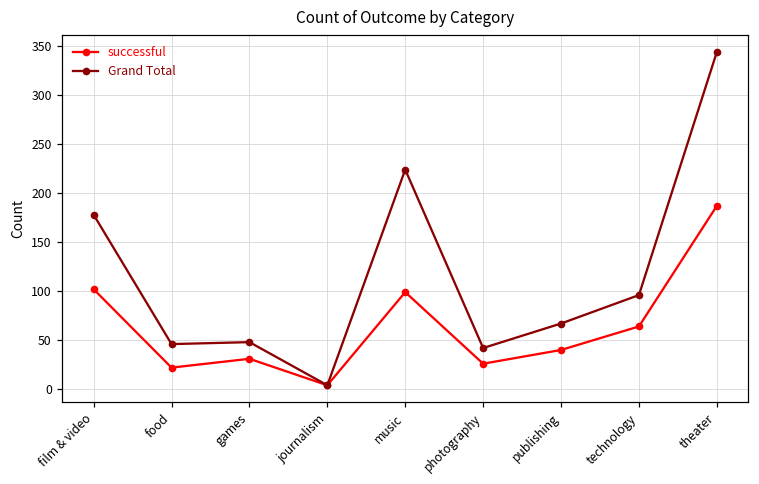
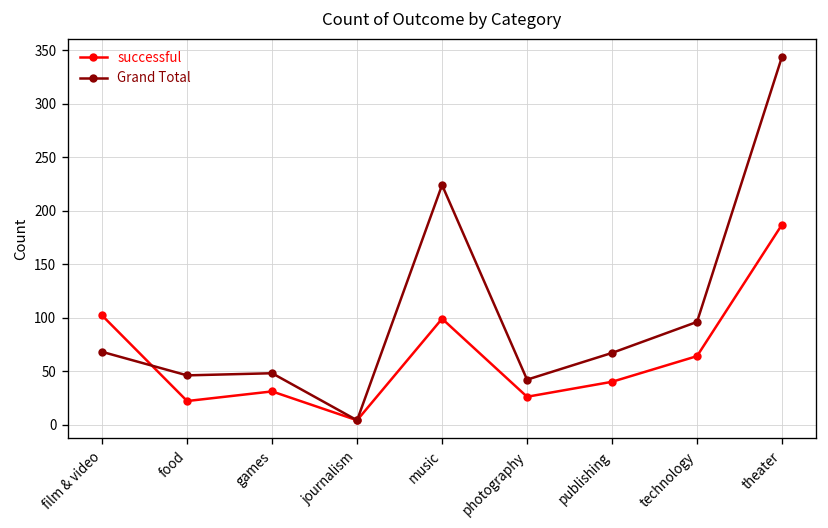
Grand Total, film & video: 180 -> 70
